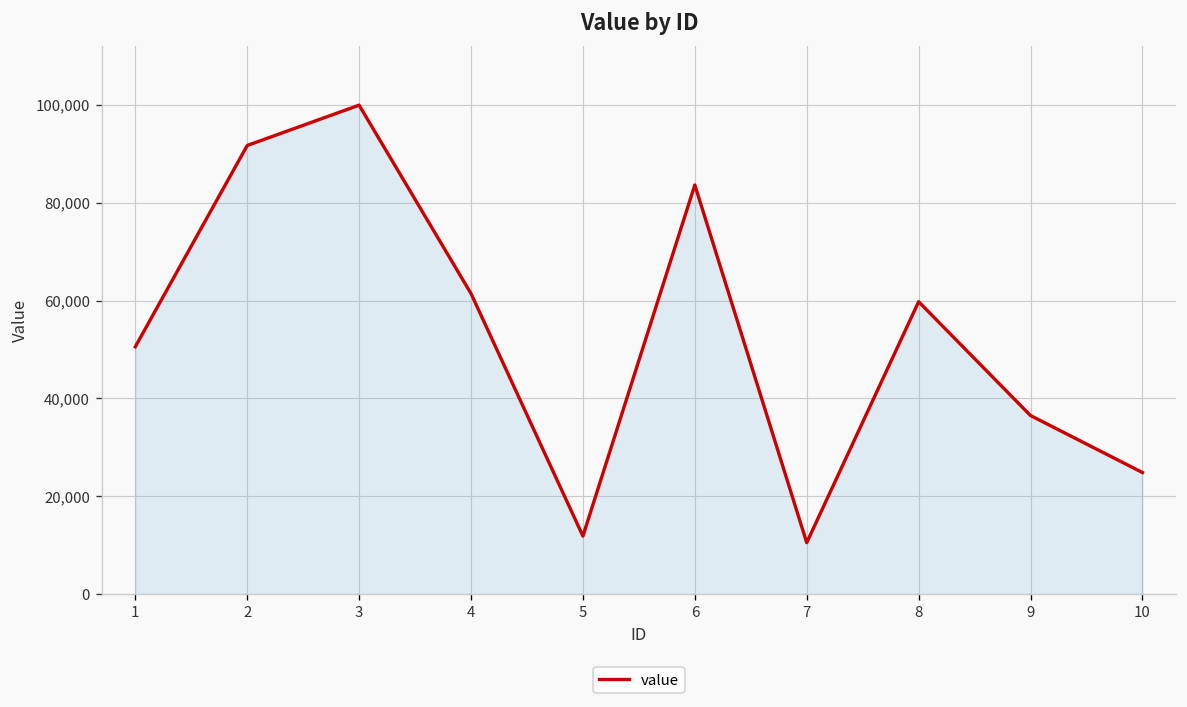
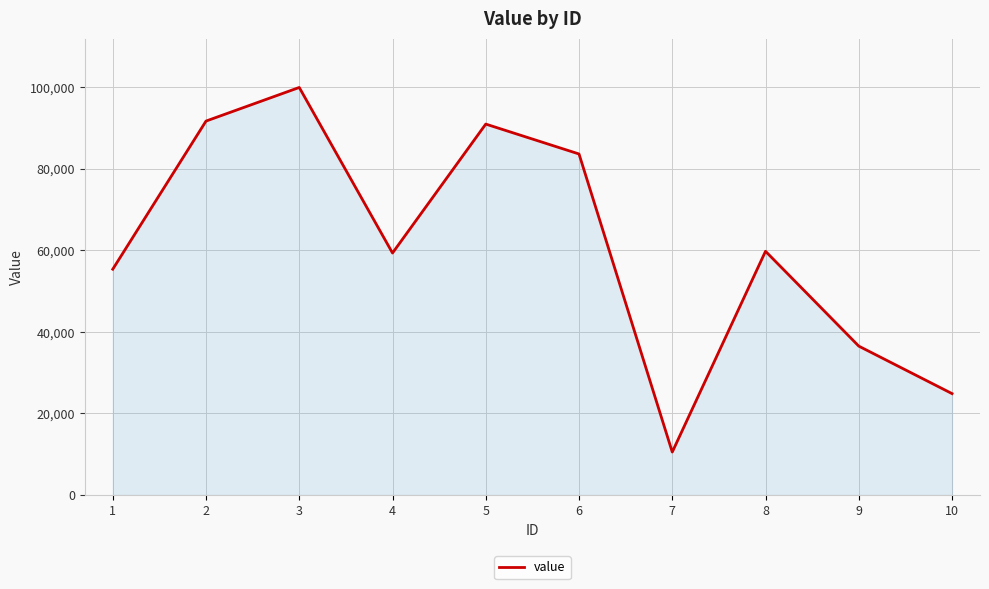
1: 51,000 -> 55,000
4: 61,000 -> 59,000
5: 12,000 -> 91,000
